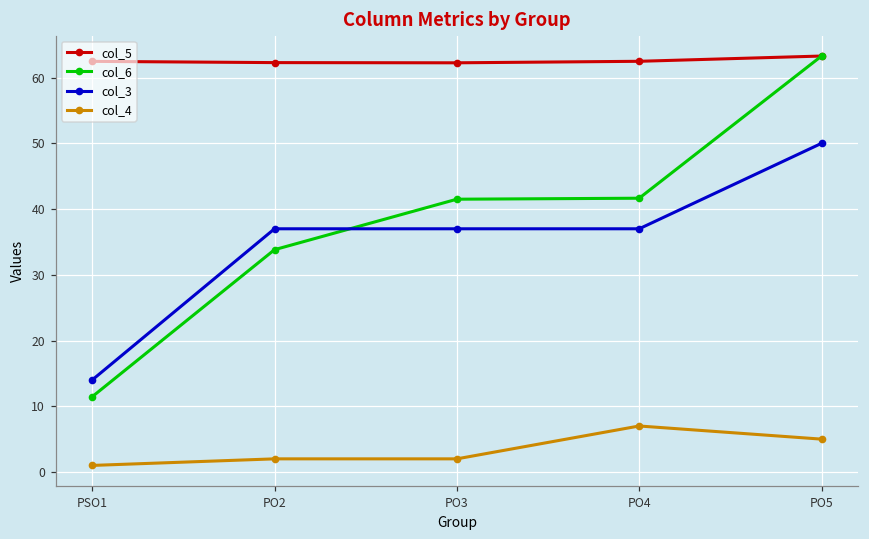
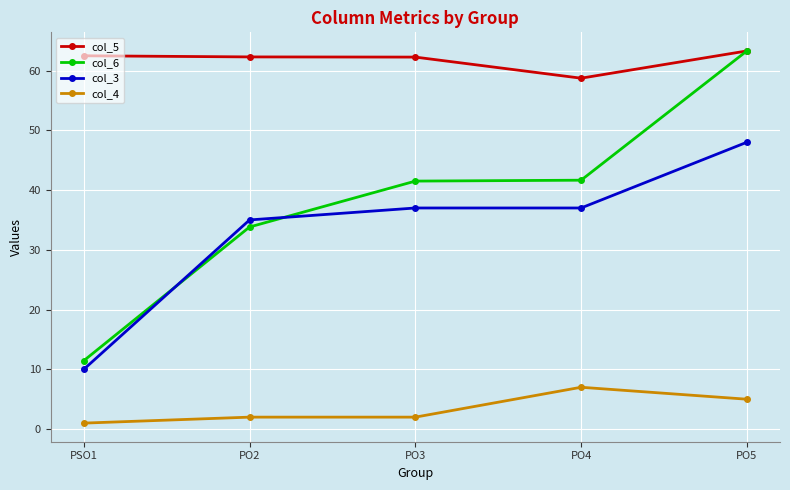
col_3, PSO1: 14 -> 10
col_3, PO2: 37 -> 35
col_5, PO4: 62 -> 59
col_3, PO5: 50 -> 48
